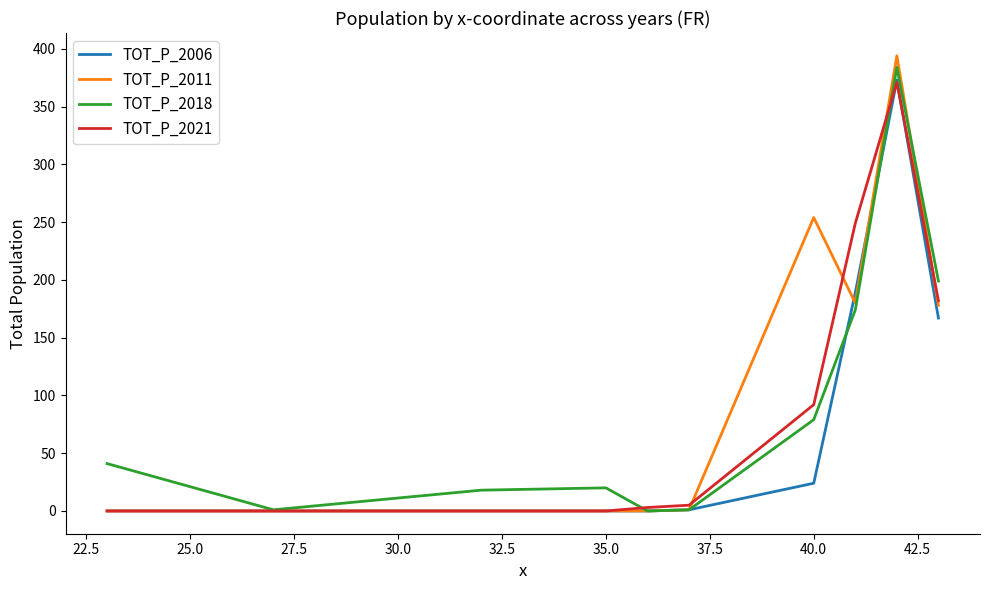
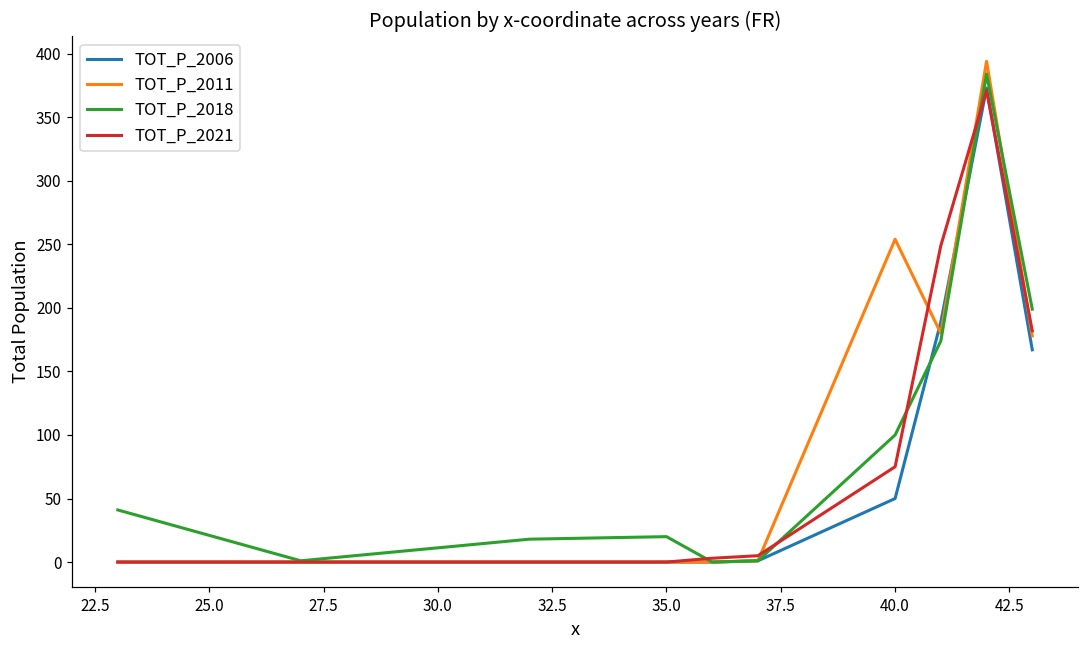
TOT_P_2006, 40.0: 24 -> 50
TOT_P_2018, 40.0: 79 -> 100
TOT_P_2021, 40.0: 92 -> 75
